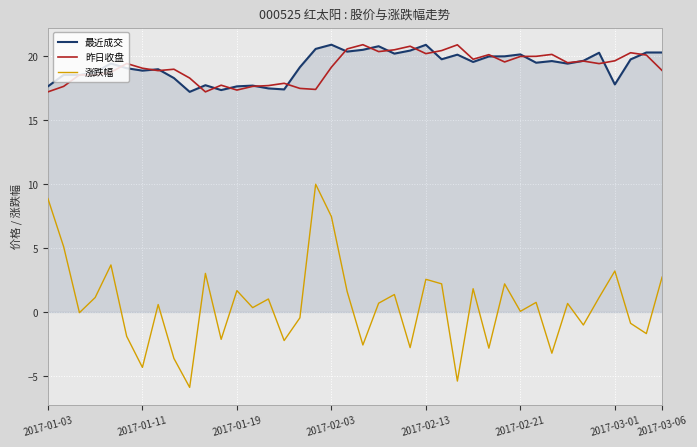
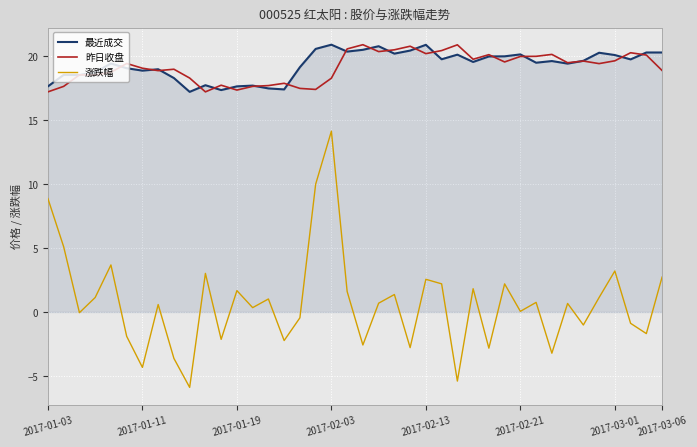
昨日收盘, 2017-02-03: 19.2 -> 18.3
涨跌幅, 2017-02-03: 7.5 -> 14.1
最近成交, 2017-03-01: 17.8 -> 20.1
